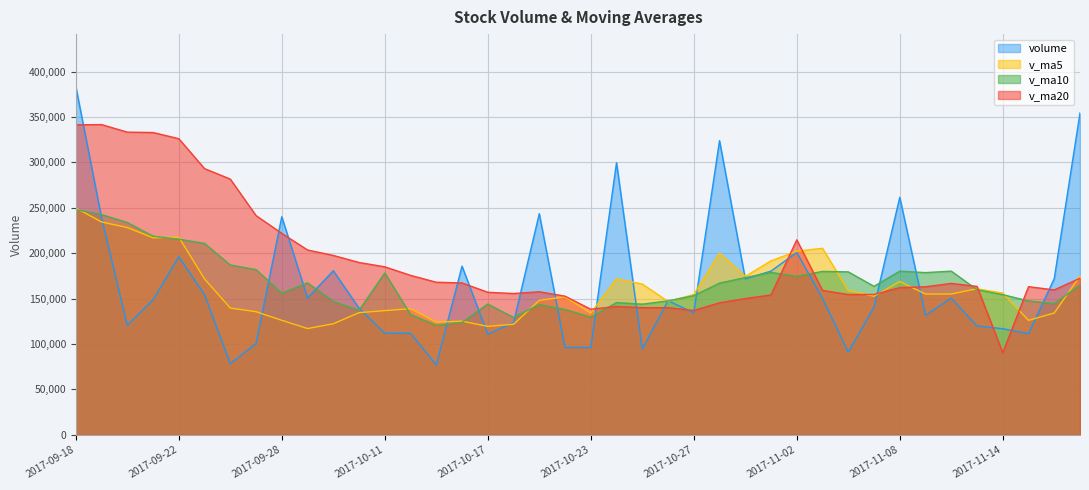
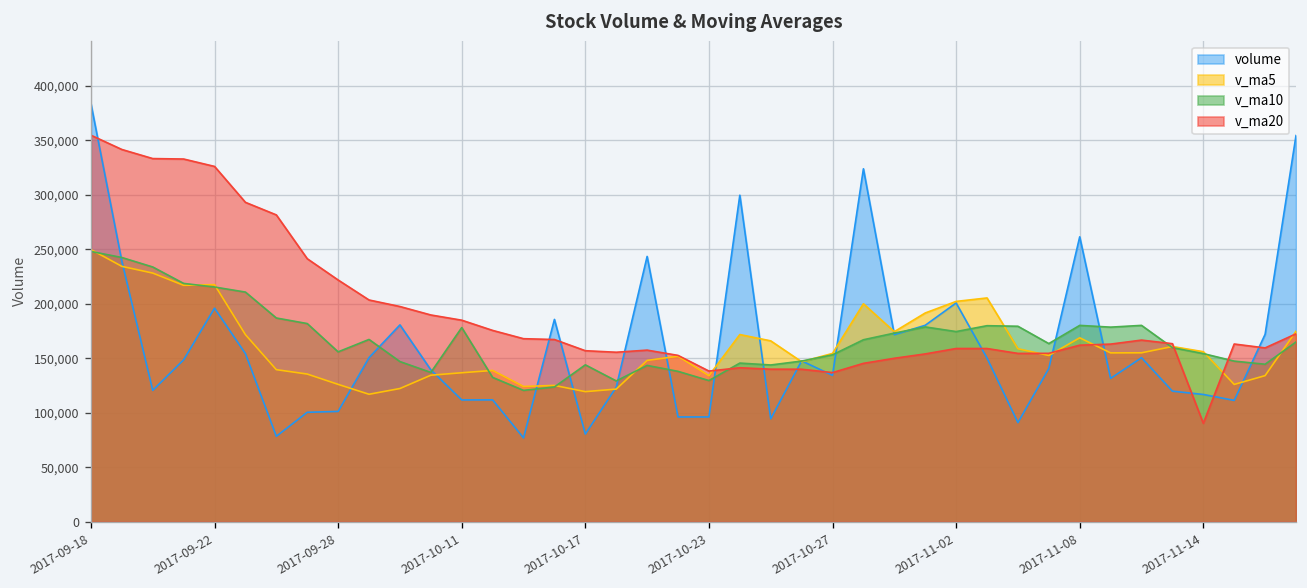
v_ma20, 2017-09-18: 340,000 -> 350,000
volume, 2017-09-28: 240,000 -> 100,000
volume, 2017-10-17: 110,000 -> 80,000
v_ma20, 2017-11-02: 210,000 -> 160,000
